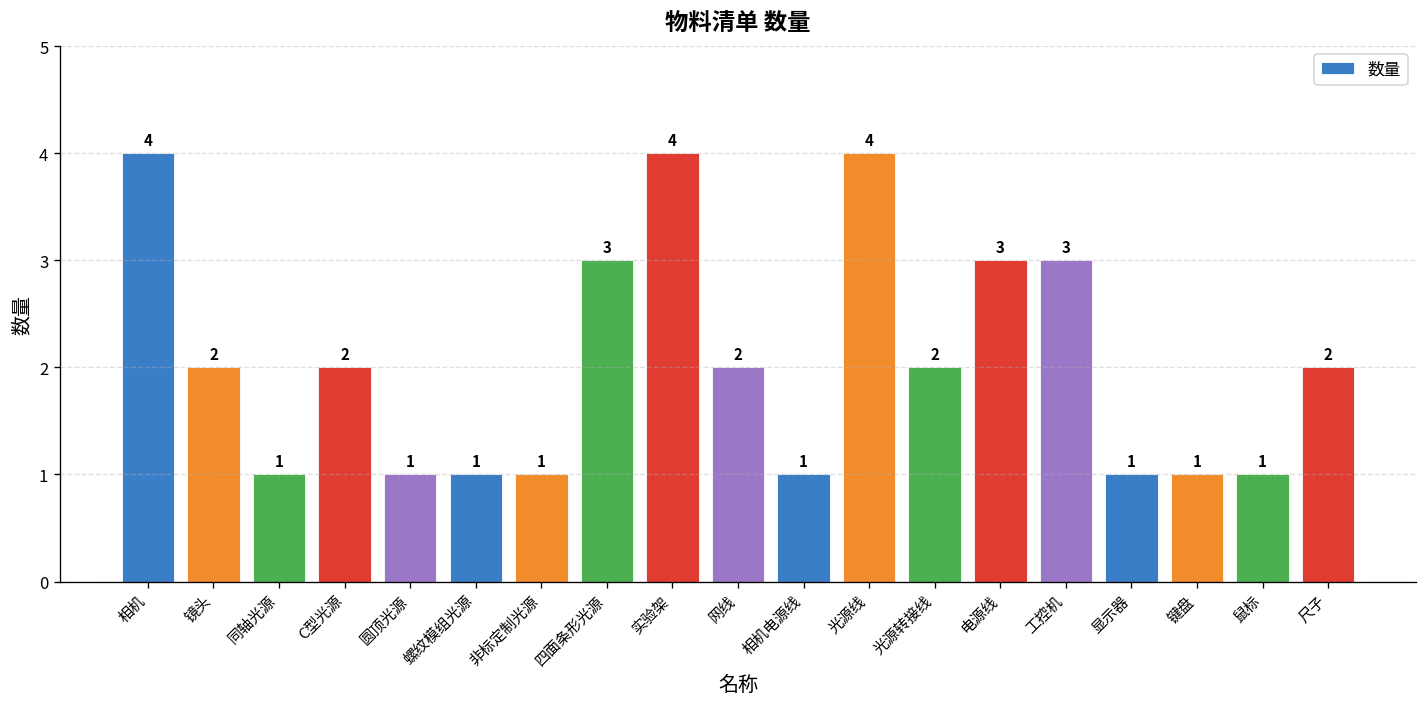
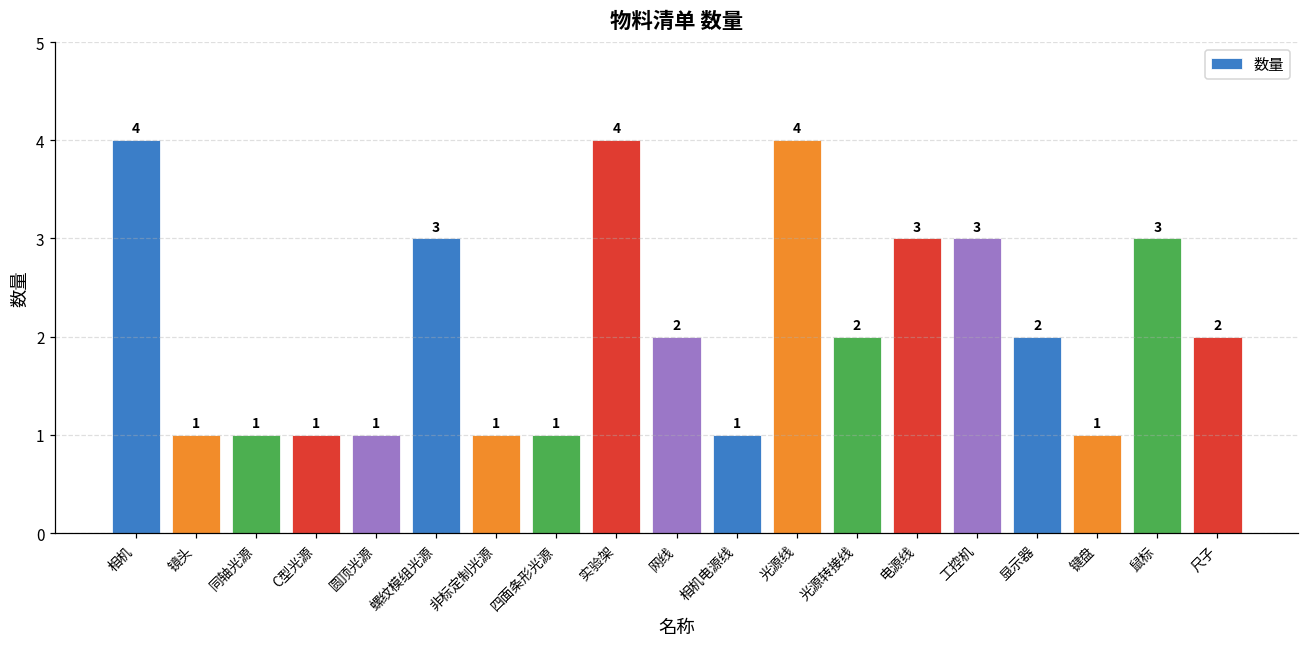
镜头: 2 -> 1
C型光源: 2 -> 1
螺纹模组光源: 1 -> 3
四面条形光源: 3 -> 1
显示器: 1 -> 2
鼠标: 1 -> 3
